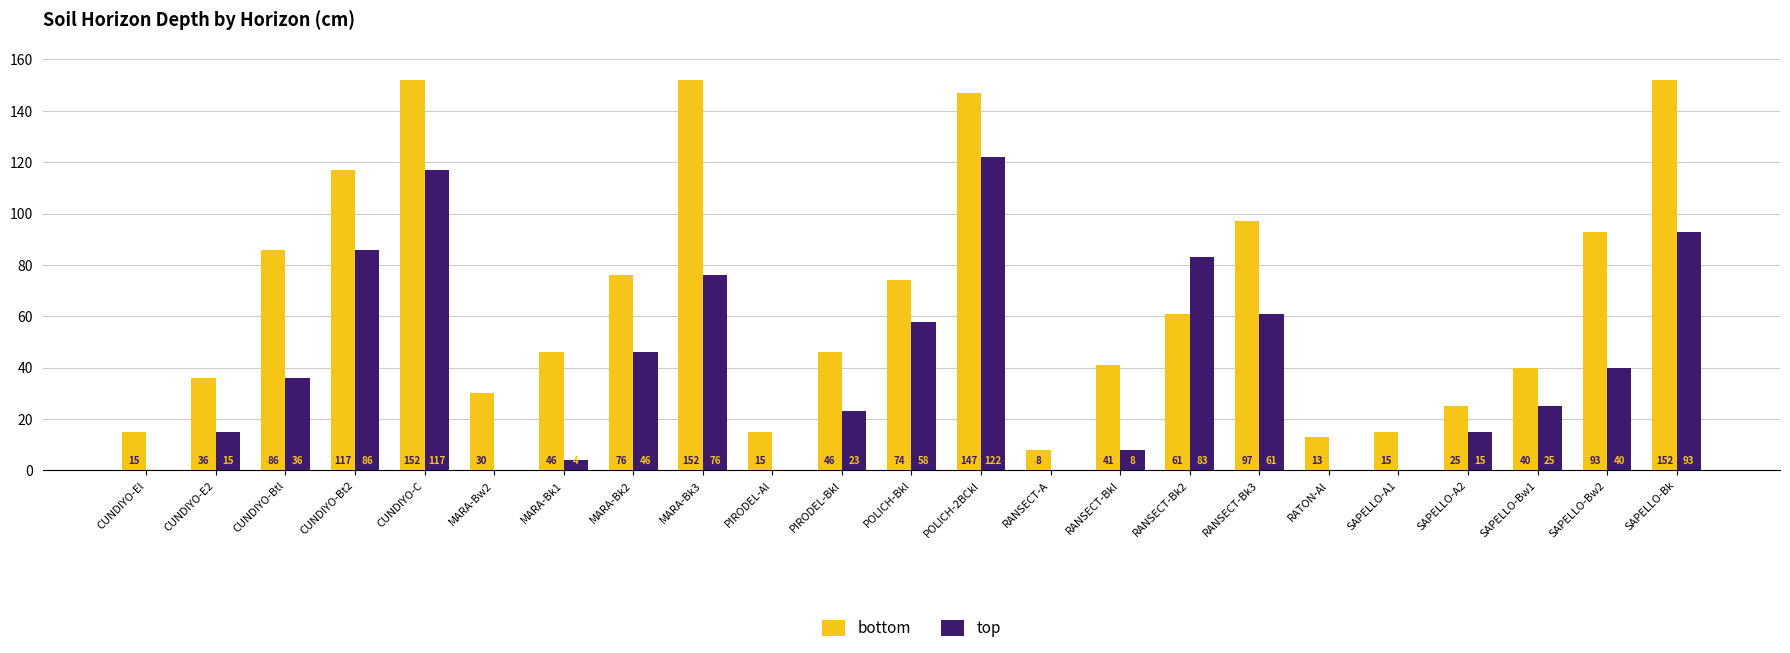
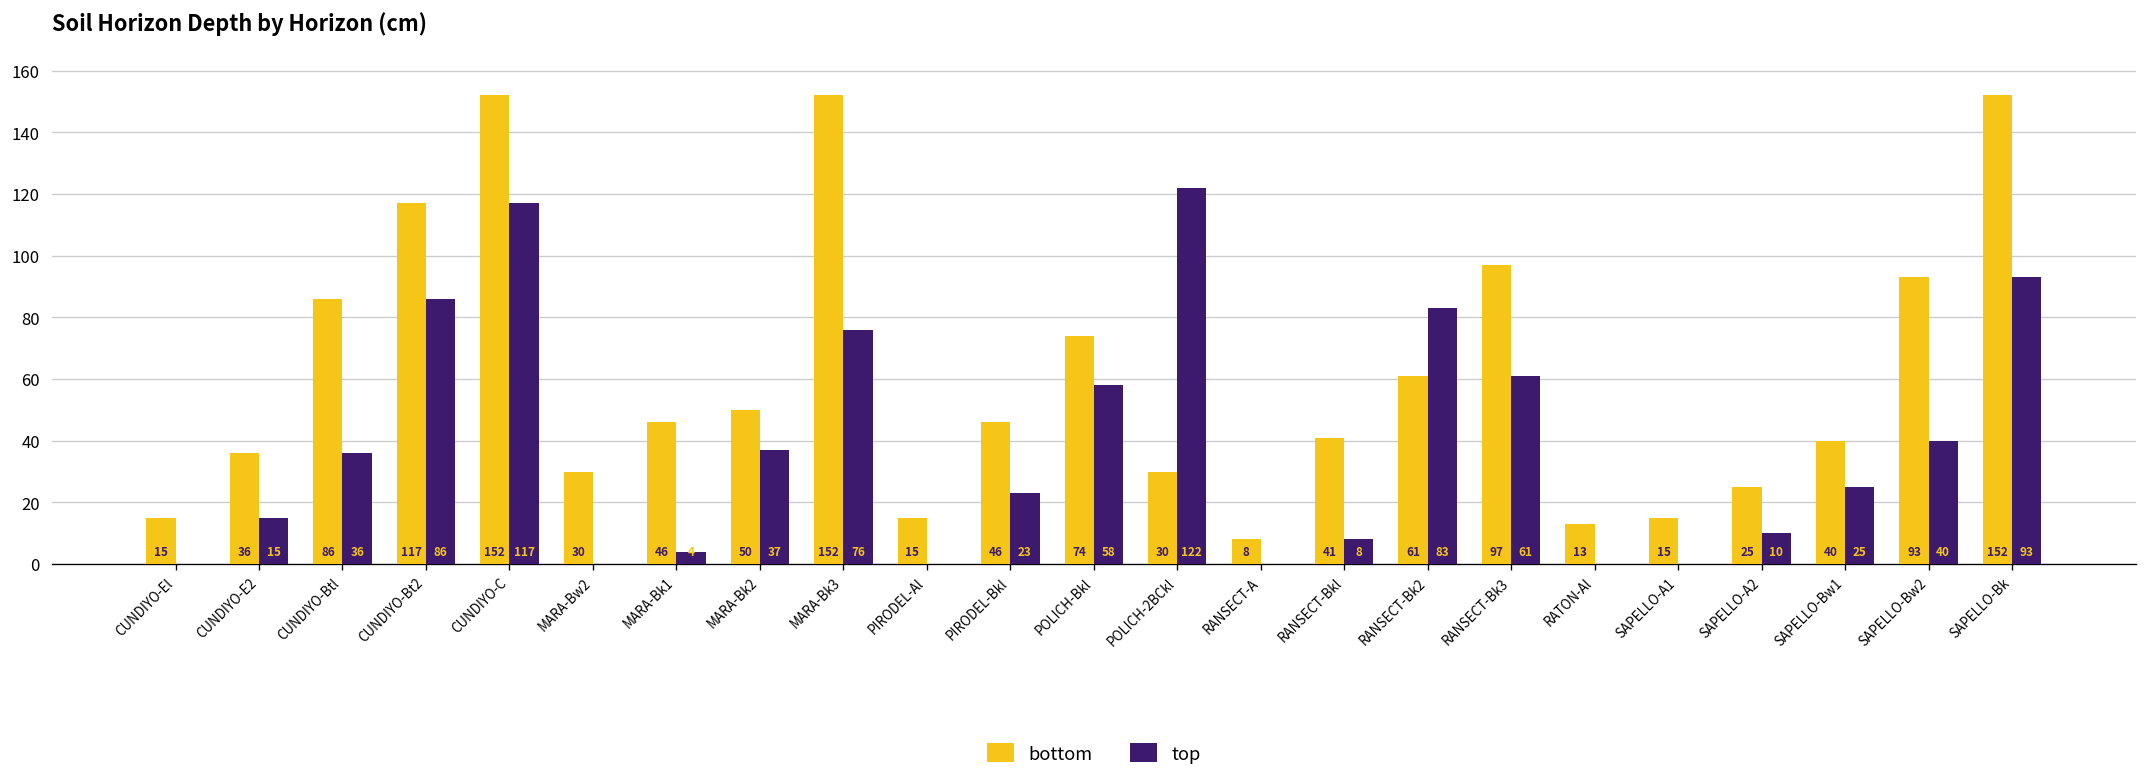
bottom, MARA-Bk2: 76 -> 50
top, MARA-Bk2: 46 -> 37
bottom, POLICH-2BCkl: 147 -> 30
top, SAPELLO-A2: 15 -> 10
